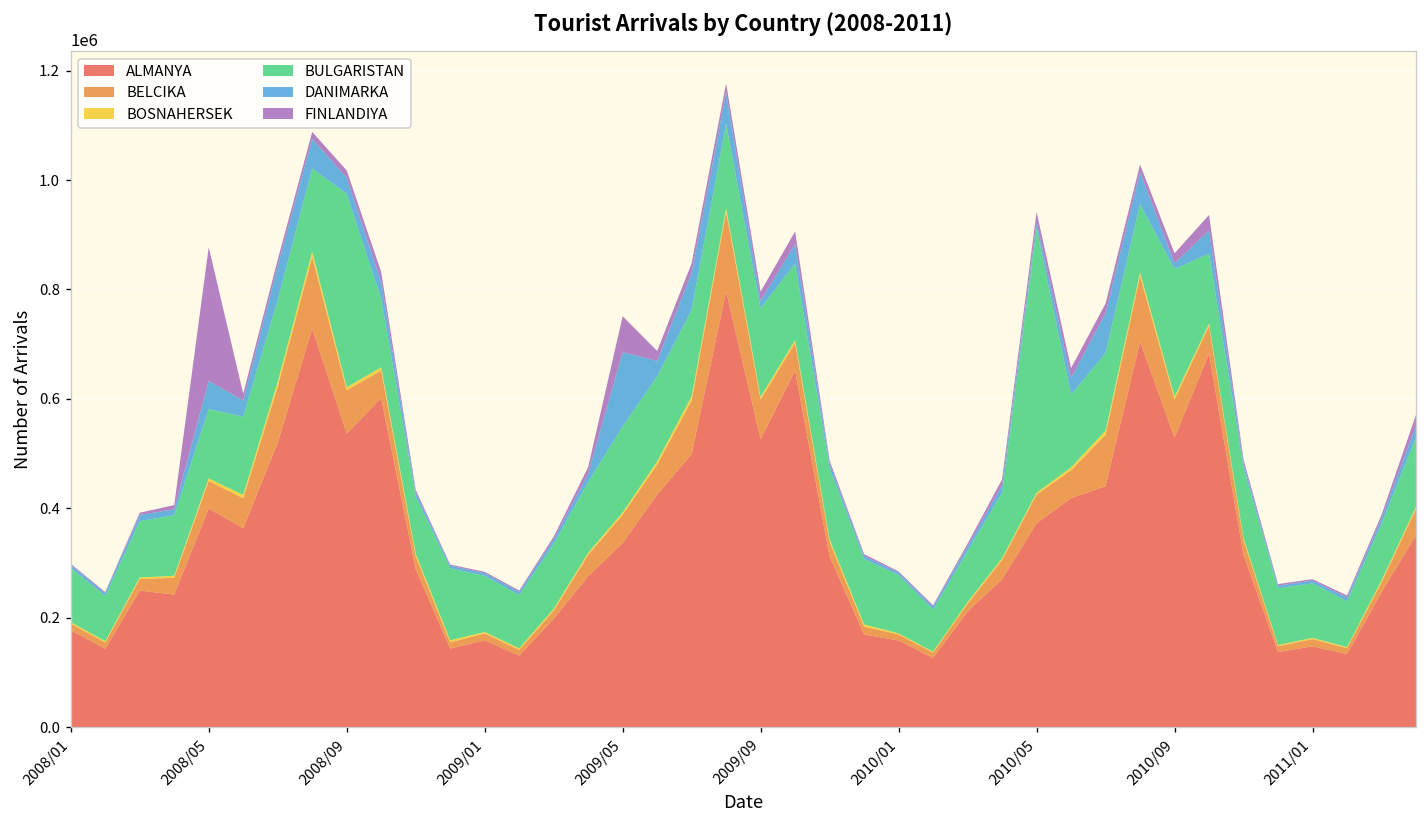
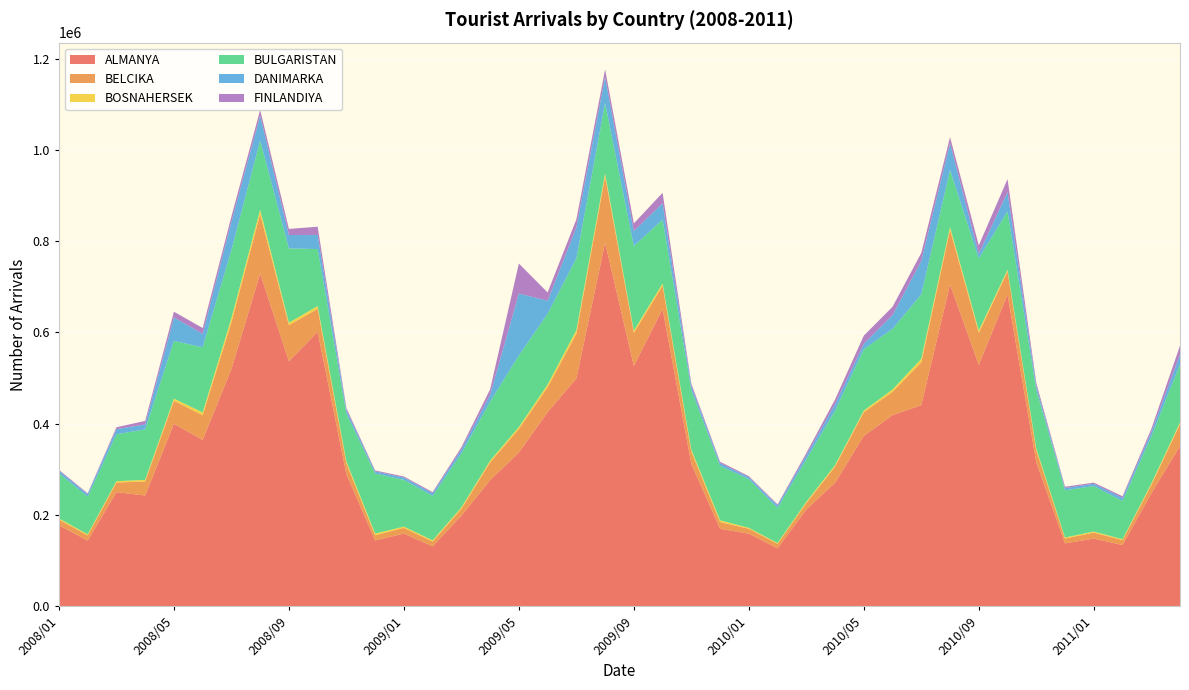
FINLANDIYA, 2008/05: 240000 -> 10000
BULGARISTAN, 2008/09: 350000 -> 160000
BULGARISTAN, 2009/09: 160000 -> 190000
DANIMARKA, 2009/09: 10000 -> 30000
BULGARISTAN, 2010/05: 480000 -> 130000
BULGARISTAN, 2010/09: 230000 -> 160000
